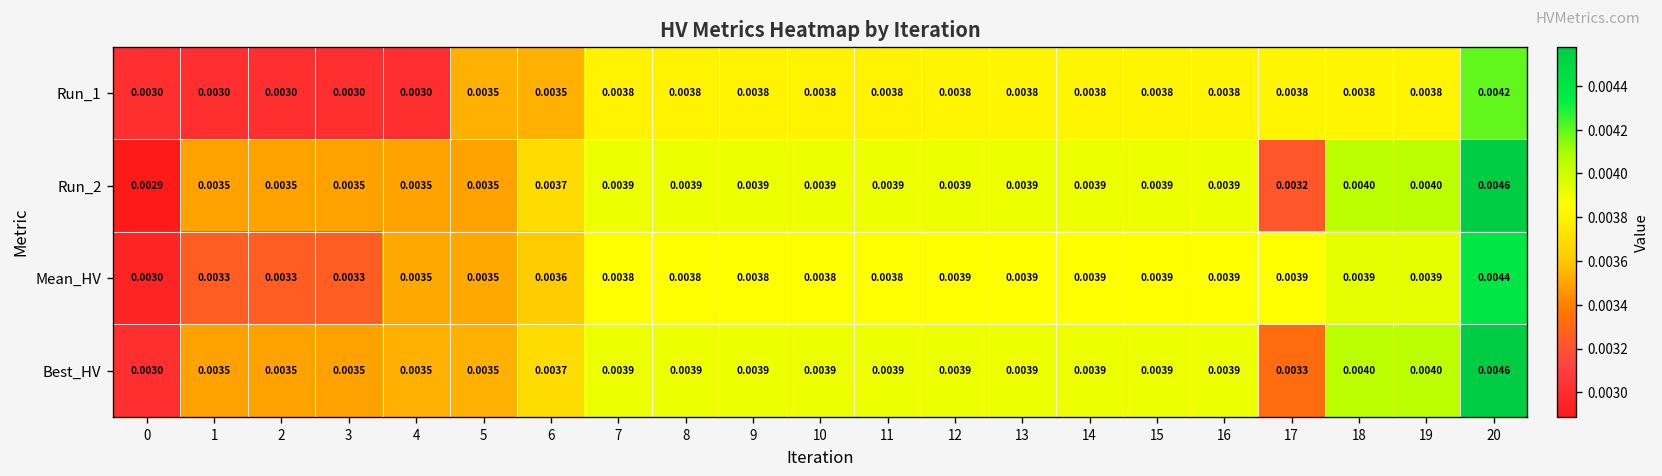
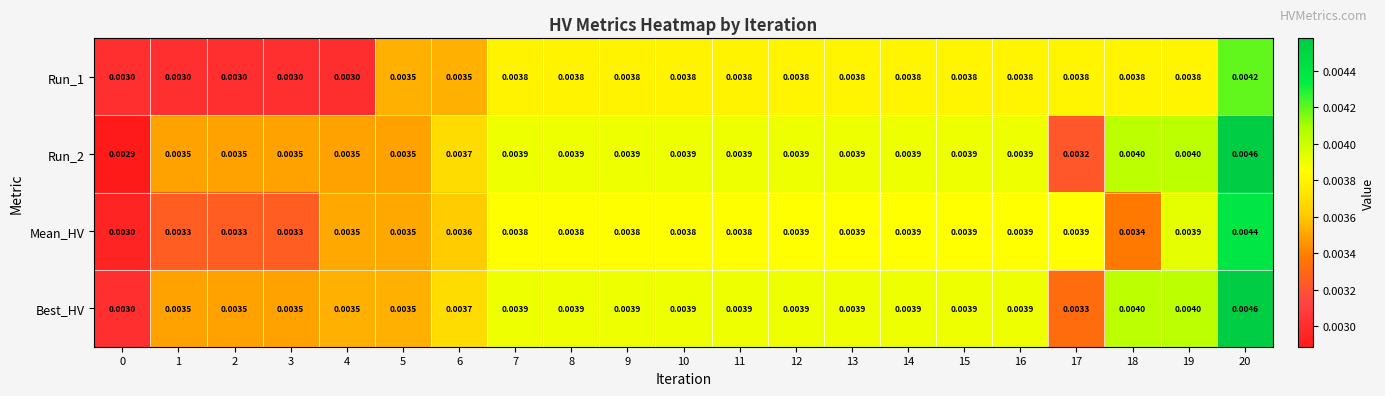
Mean_HV, 18: 0.0039 -> 0.0034
